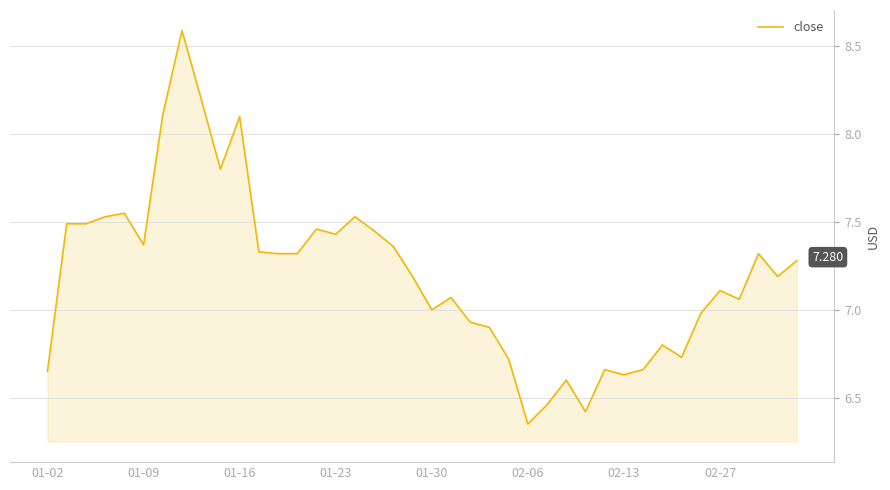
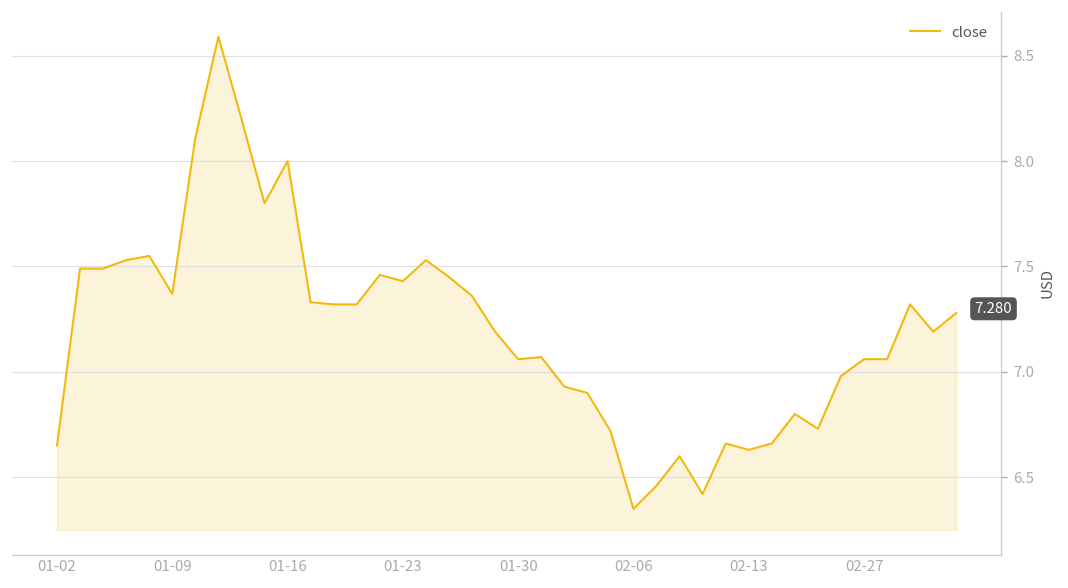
01-16: 8.1 -> 8.0
01-30: 7.00 -> 7.06
02-27: 7.11 -> 7.06
